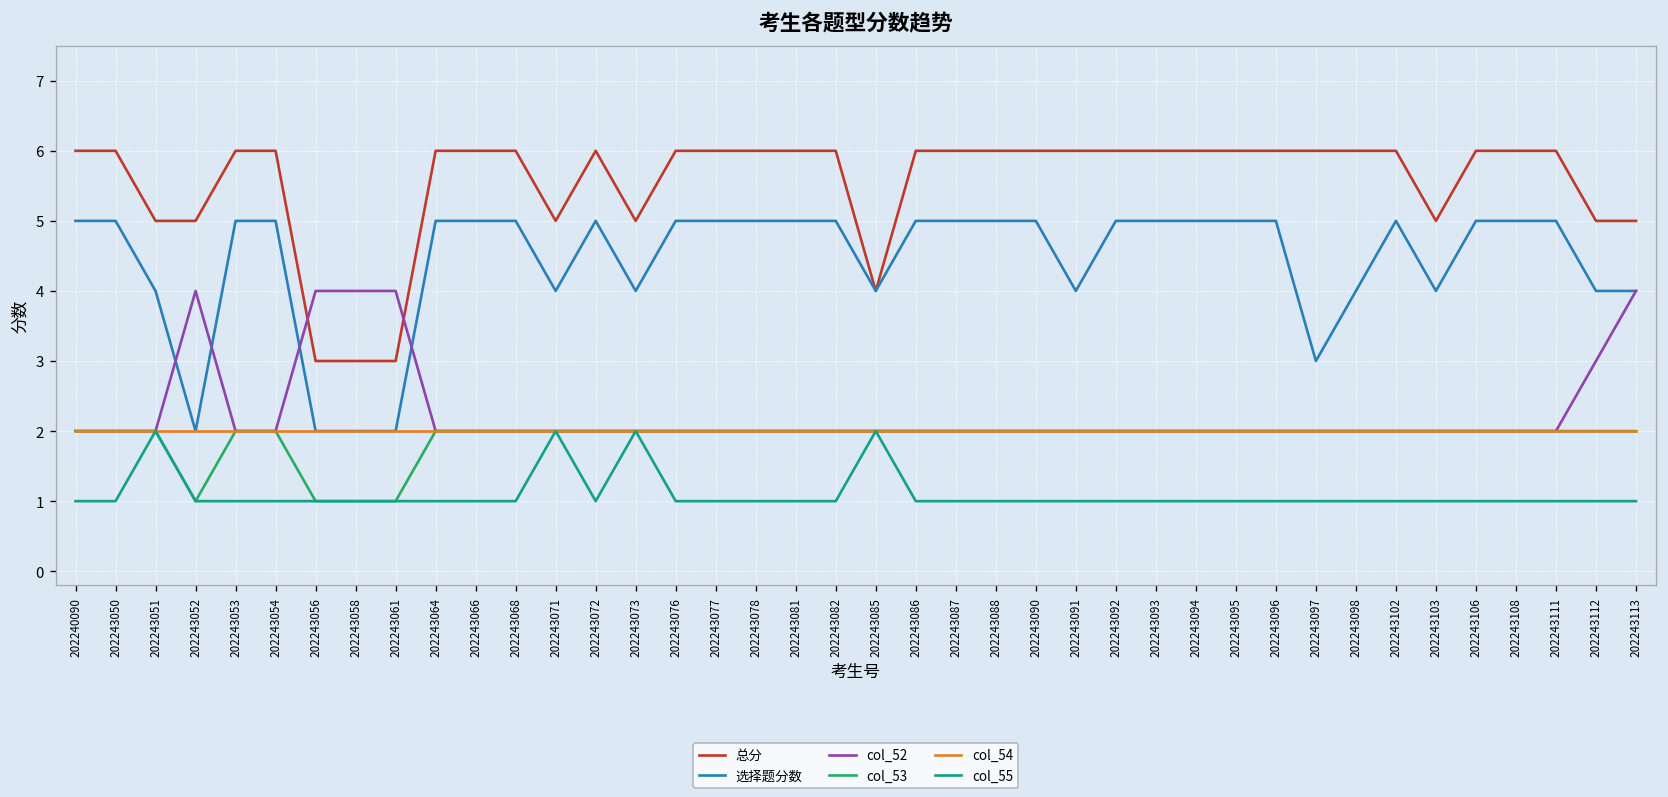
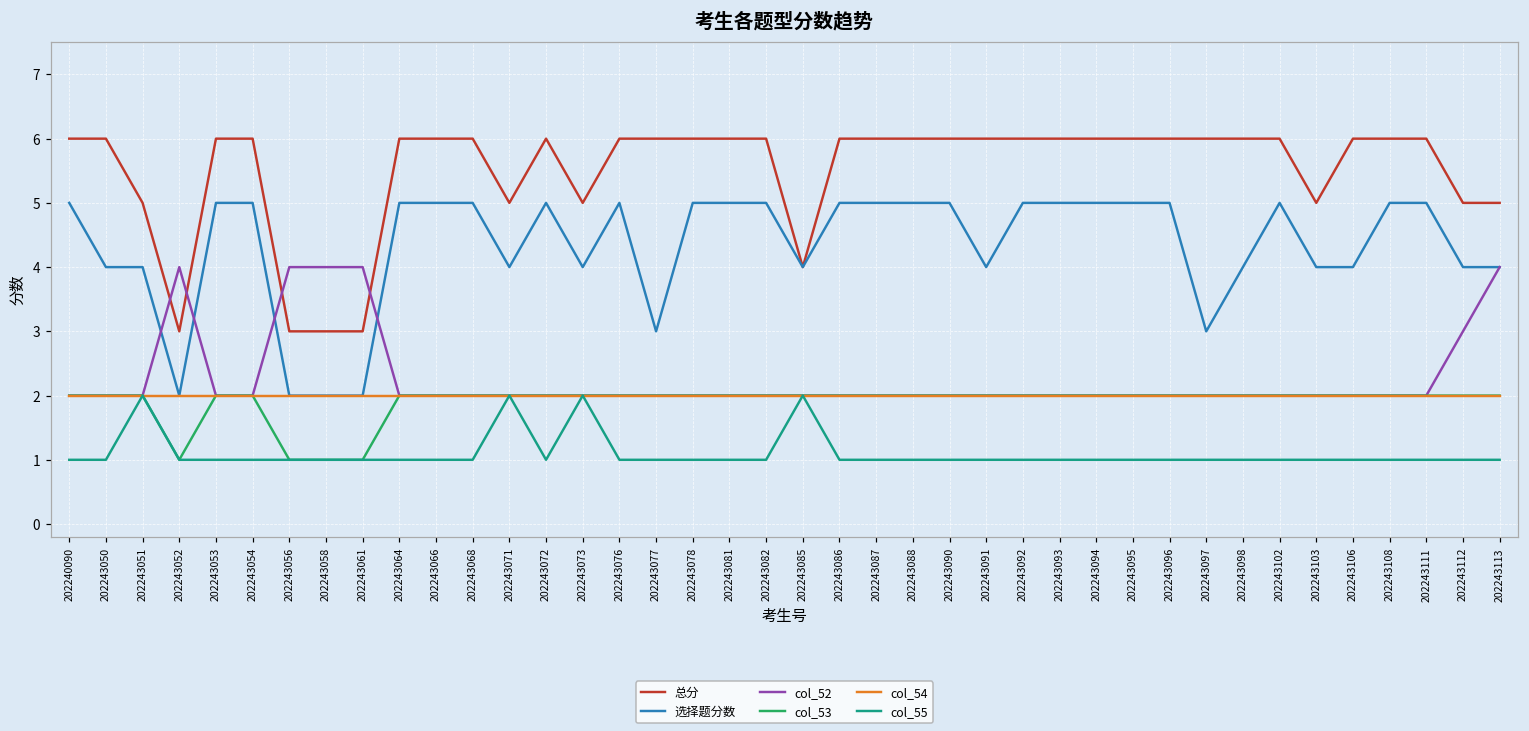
选择题分数, 202243050: 5 -> 4
总分, 202243052: 5 -> 3
选择题分数, 202243077: 5 -> 3
选择题分数, 202243106: 5 -> 4
